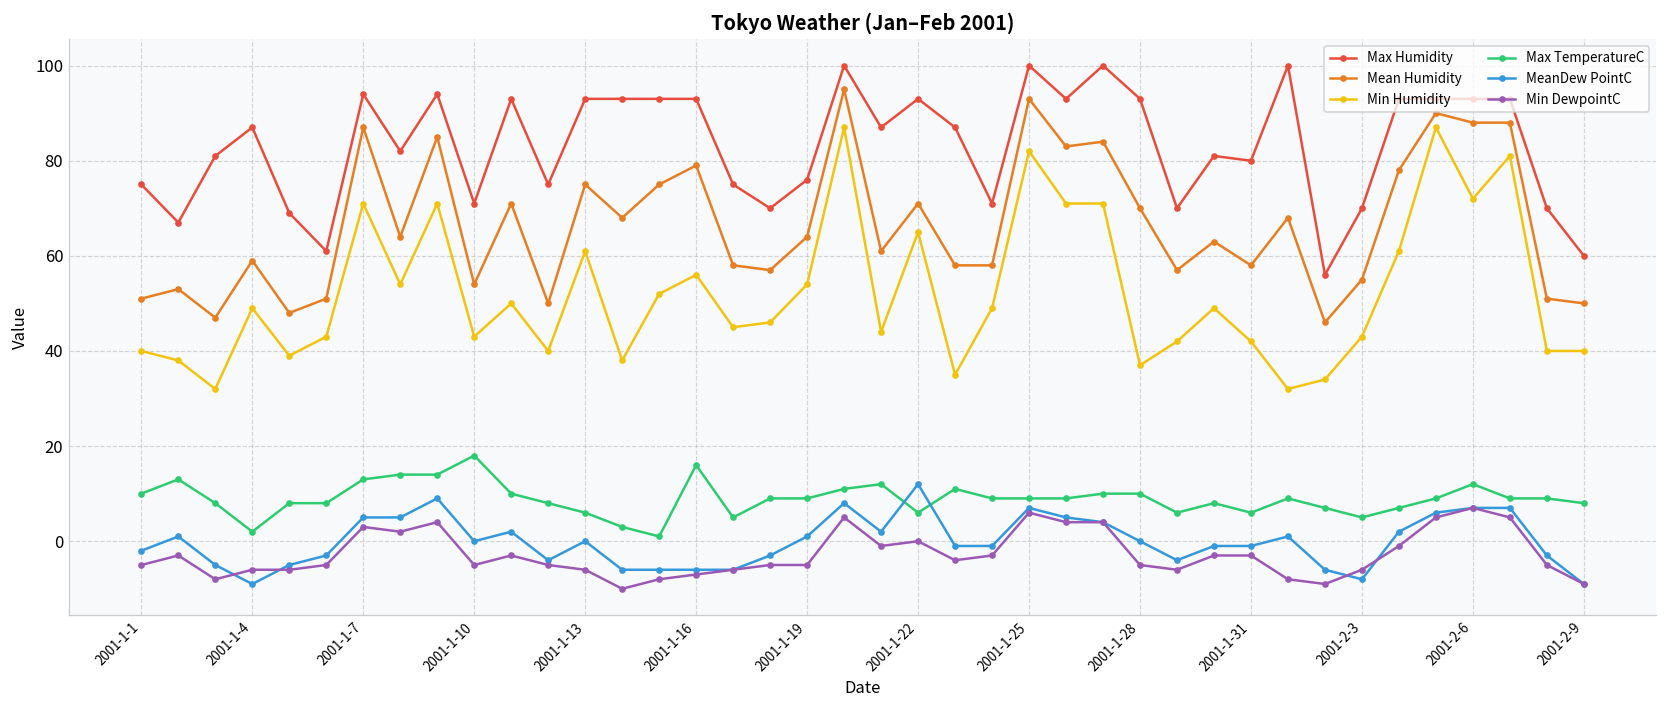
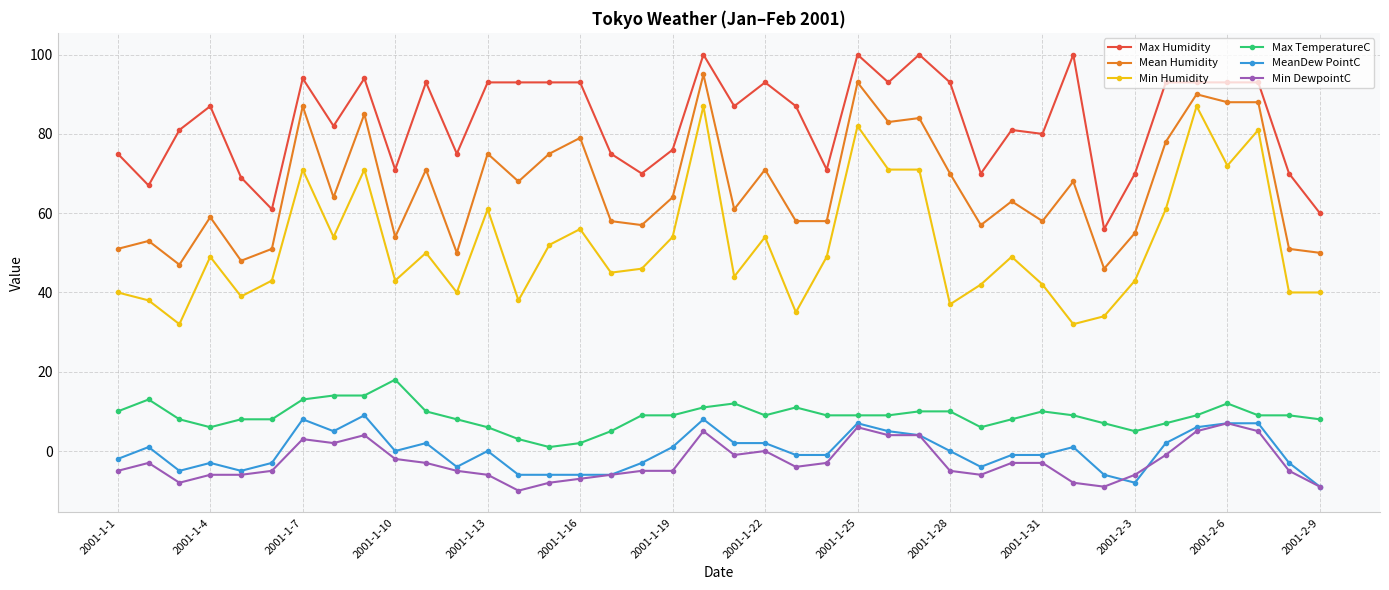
Max TemperatureC, 2001-1-4: 2 -> 6
MeanDew PointC, 2001-1-4: -9 -> -3
MeanDew PointC, 2001-1-7: 5 -> 8
Min DewpointC, 2001-1-10: -5 -> -2
Max TemperatureC, 2001-1-16: 16 -> 2
Min Humidity, 2001-1-22: 65 -> 54
Max TemperatureC, 2001-1-22: 6 -> 9
MeanDew PointC, 2001-1-22: 12 -> 2
Max TemperatureC, 2001-1-31: 6 -> 10
